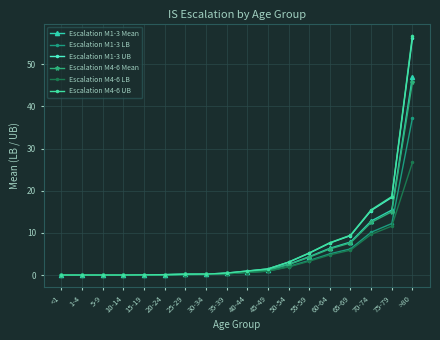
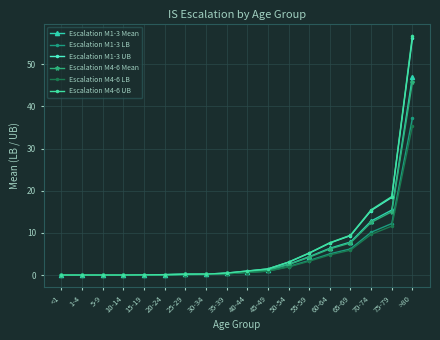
Escalation M4-6 LB, >80: 27 -> 35
